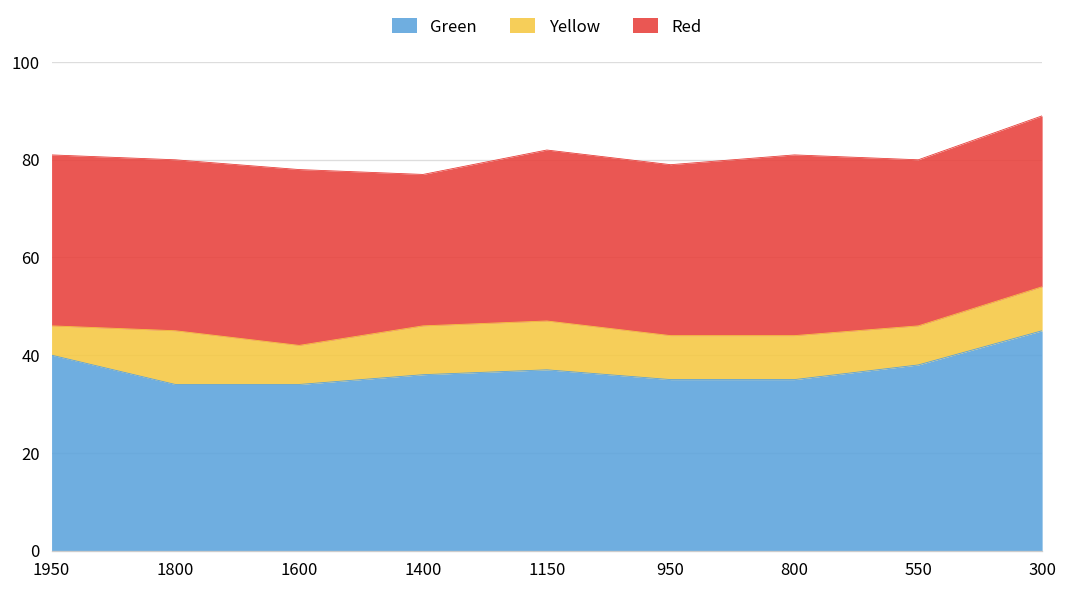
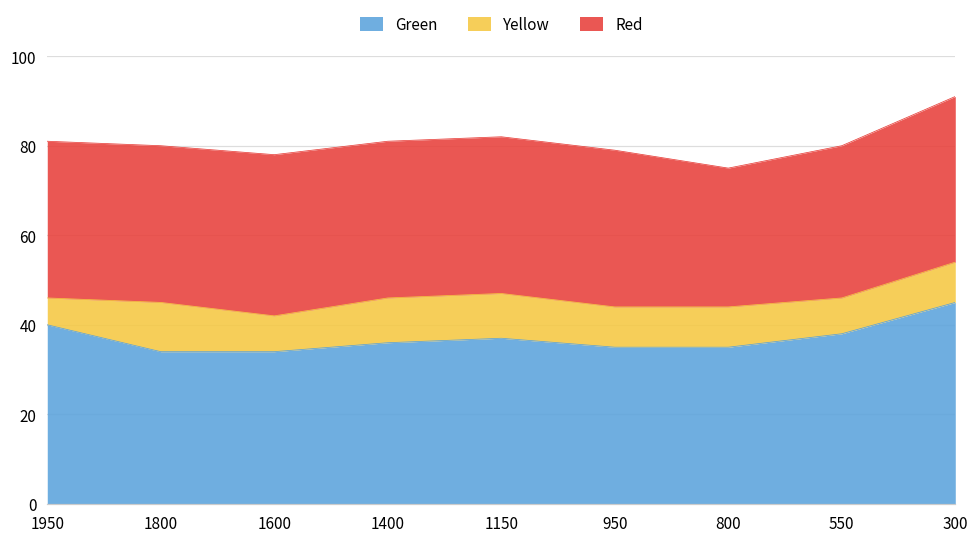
Red, 1400: 31 -> 35
Red, 800: 37 -> 31
Red, 300: 35 -> 37
